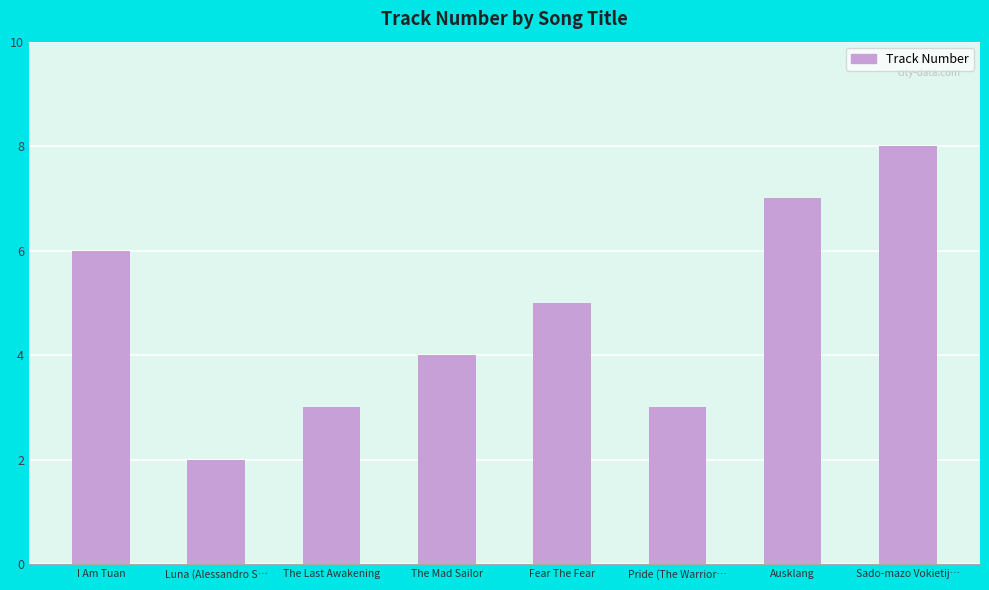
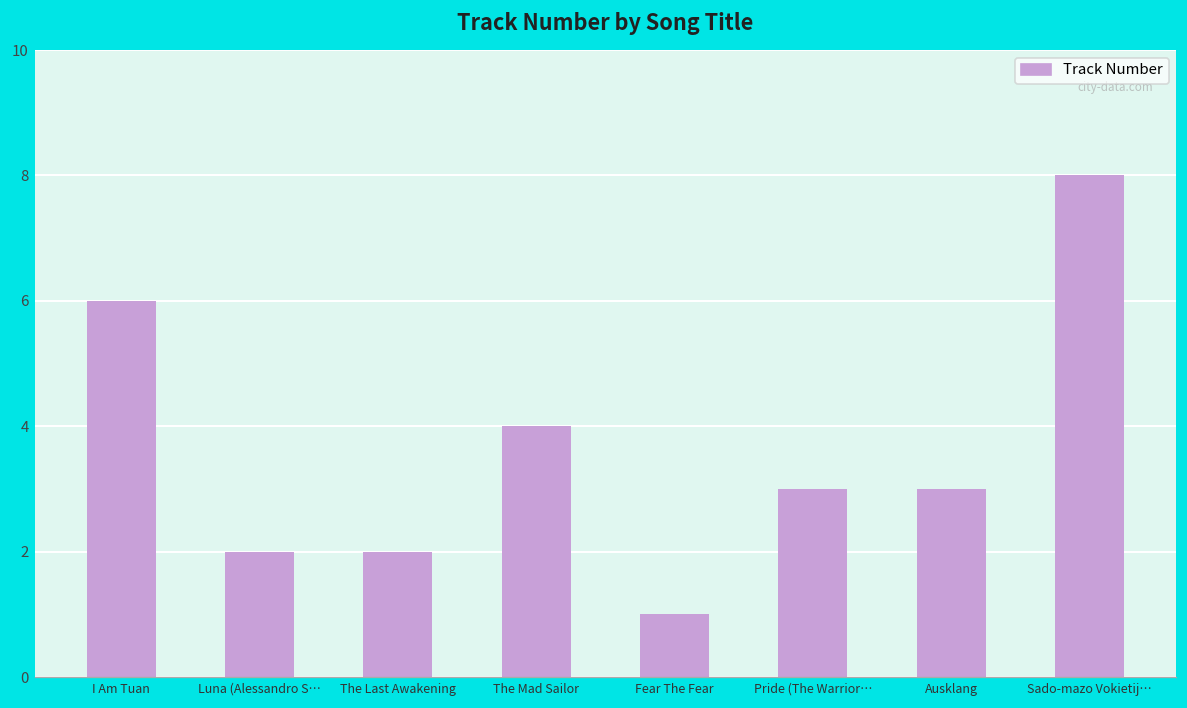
The Last Awakening: 3 -> 2
Fear The Fear: 5 -> 1
Ausklang: 7 -> 3
